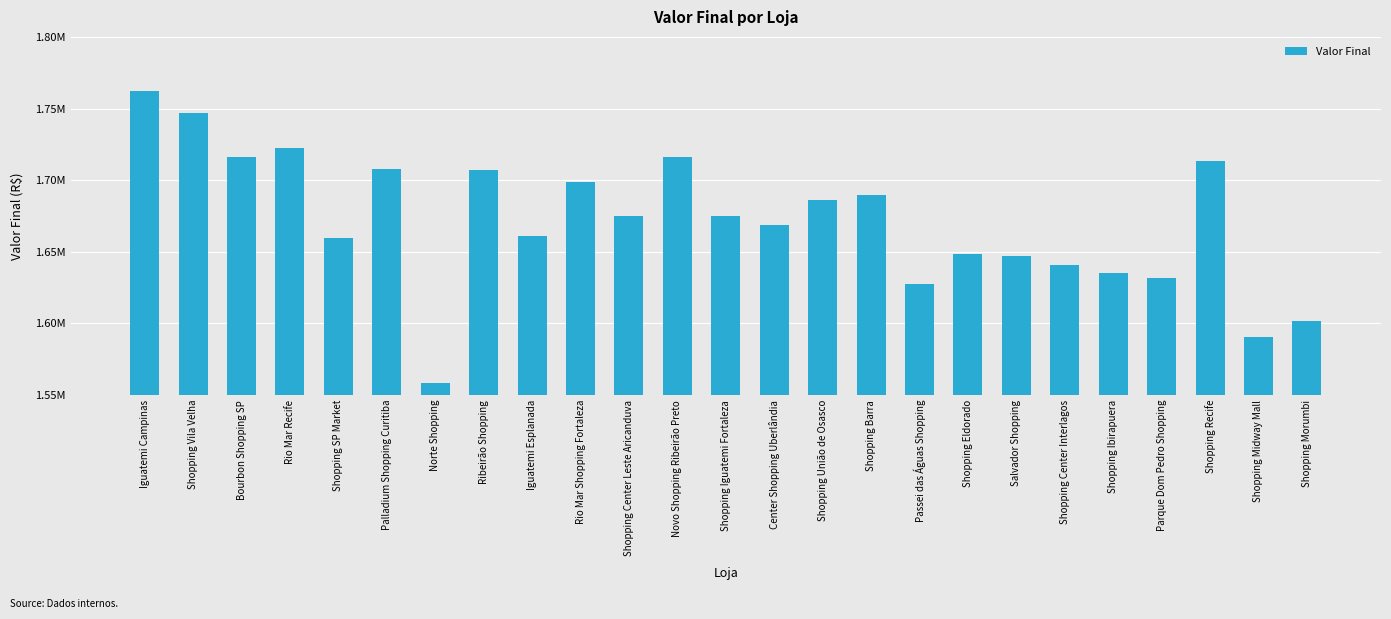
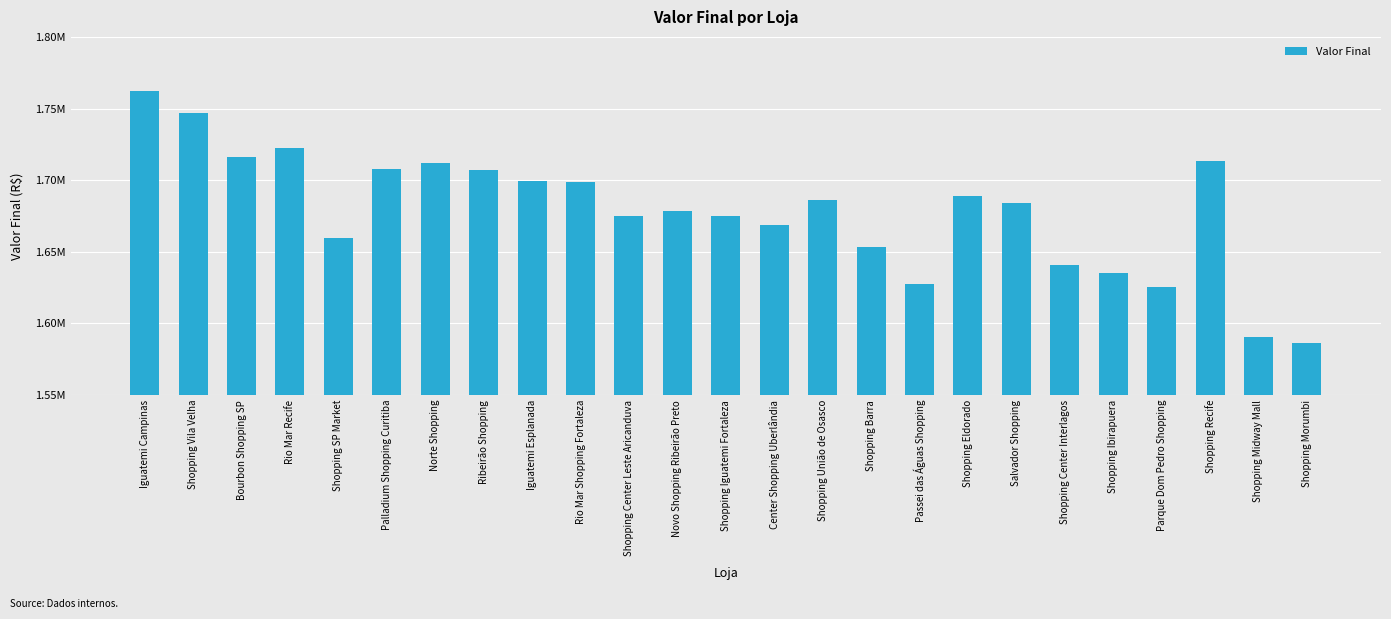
Norte Shopping: 1558000 -> 1712000
Iguatemi Esplanada: 1661000 -> 1700000
Novo Shopping Ribeirão Preto: 1716000 -> 1678000
Shopping Barra: 1690000 -> 1653000
Shopping Eldorado: 1648000 -> 1689000
Salvador Shopping: 1647000 -> 1684000
Parque Dom Pedro Shopping: 1632000 -> 1625000
Shopping Morumbi: 1602000 -> 1586000
